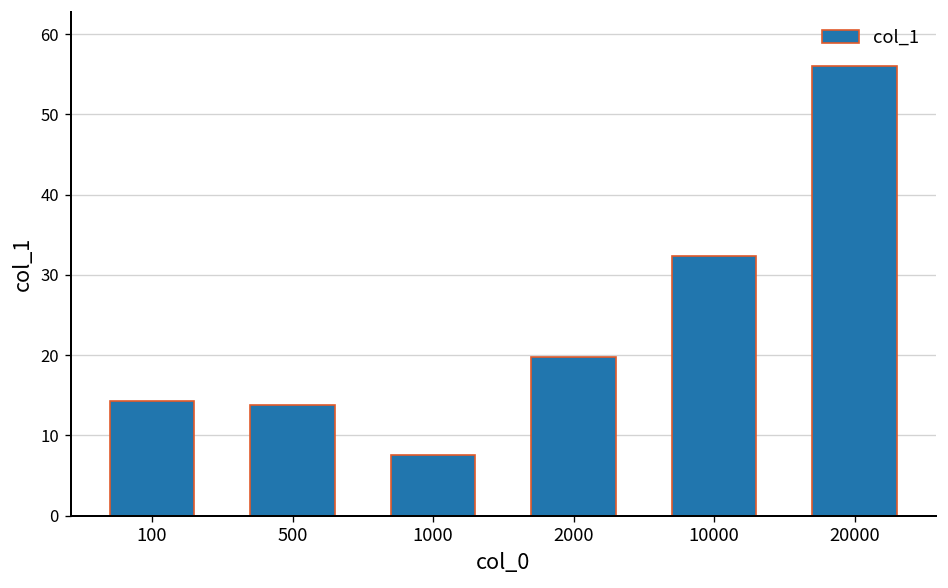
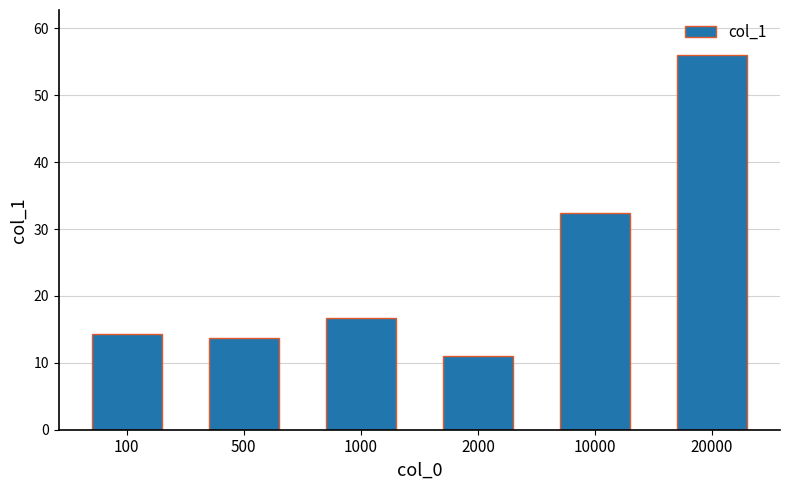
1000: 8 -> 17
2000: 20 -> 11
